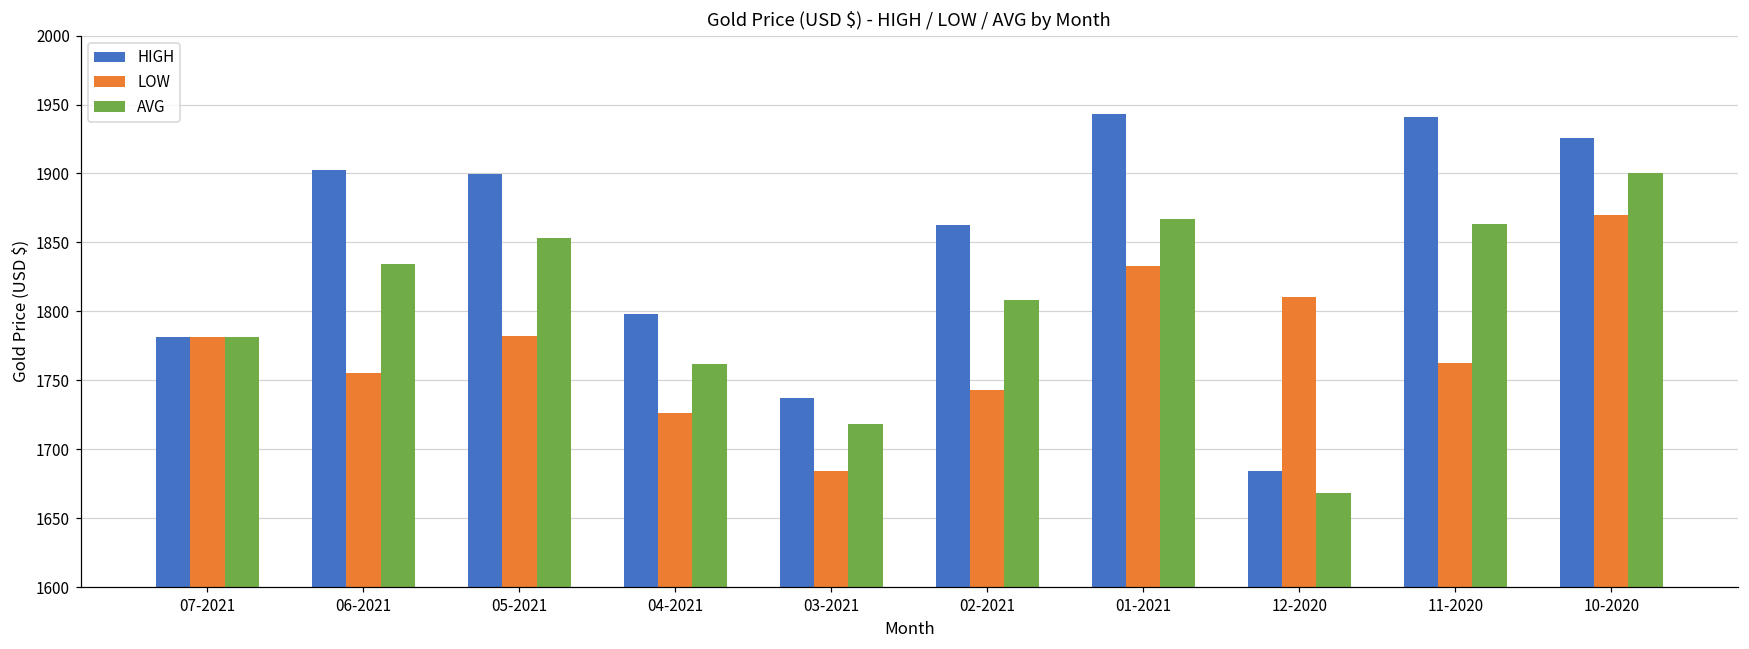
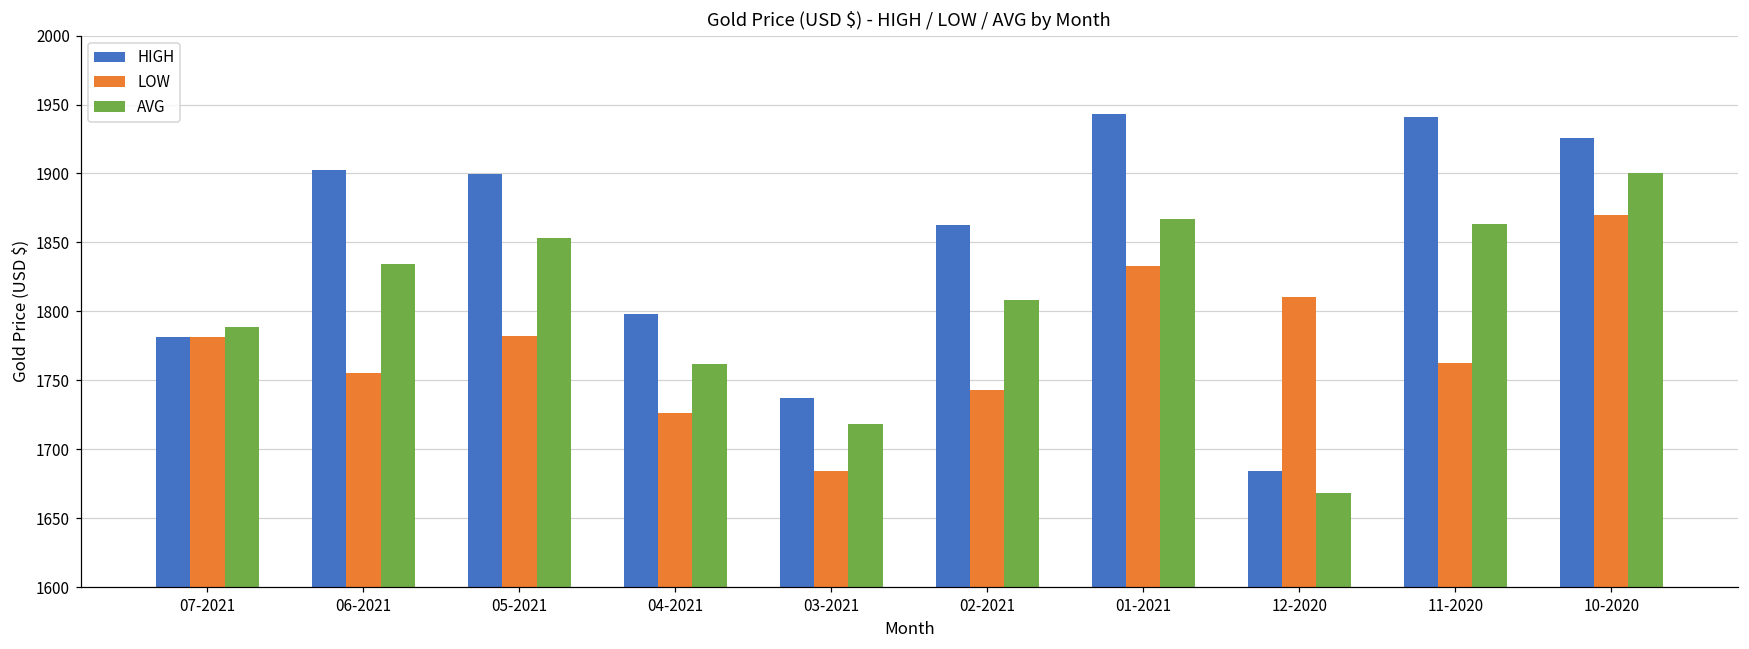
AVG, 07-2021: 1782 -> 1789
